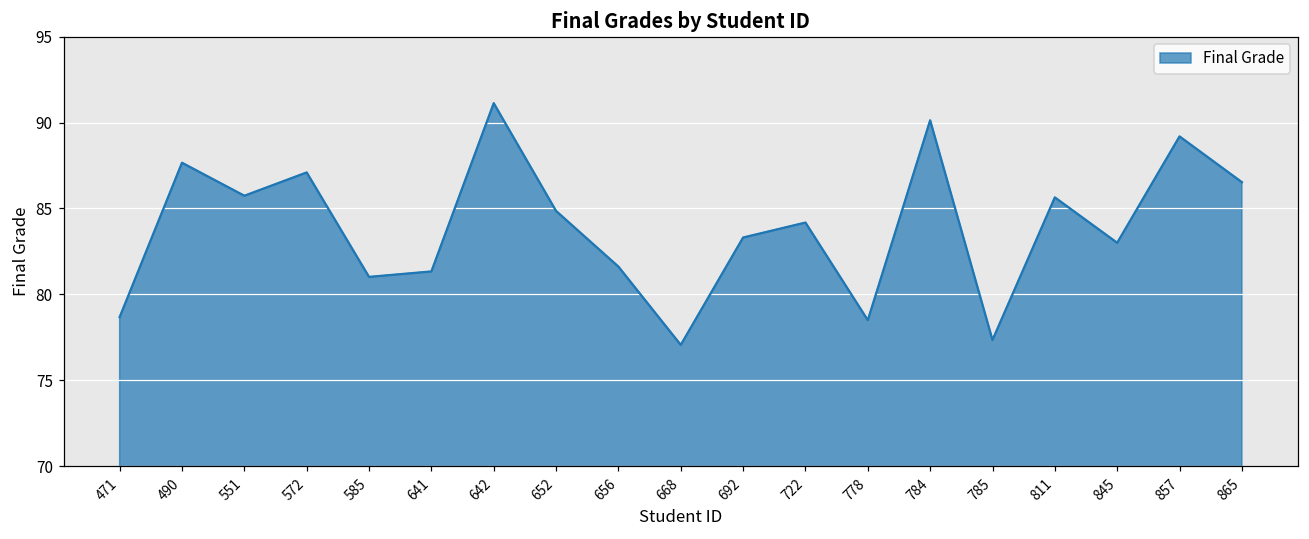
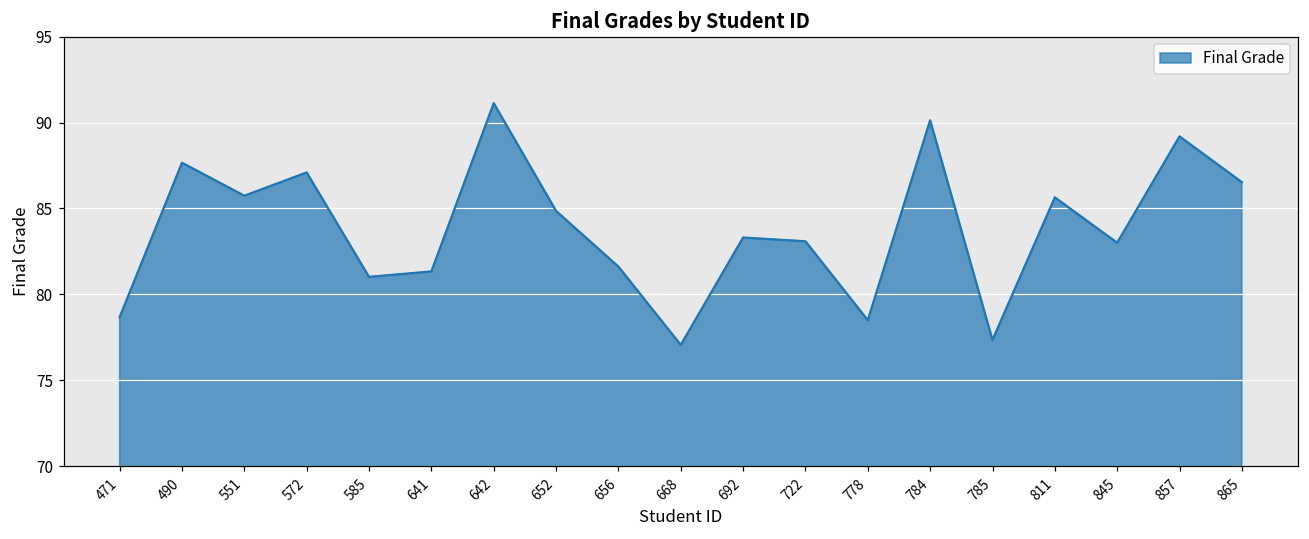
722: 84.2 -> 83.1
